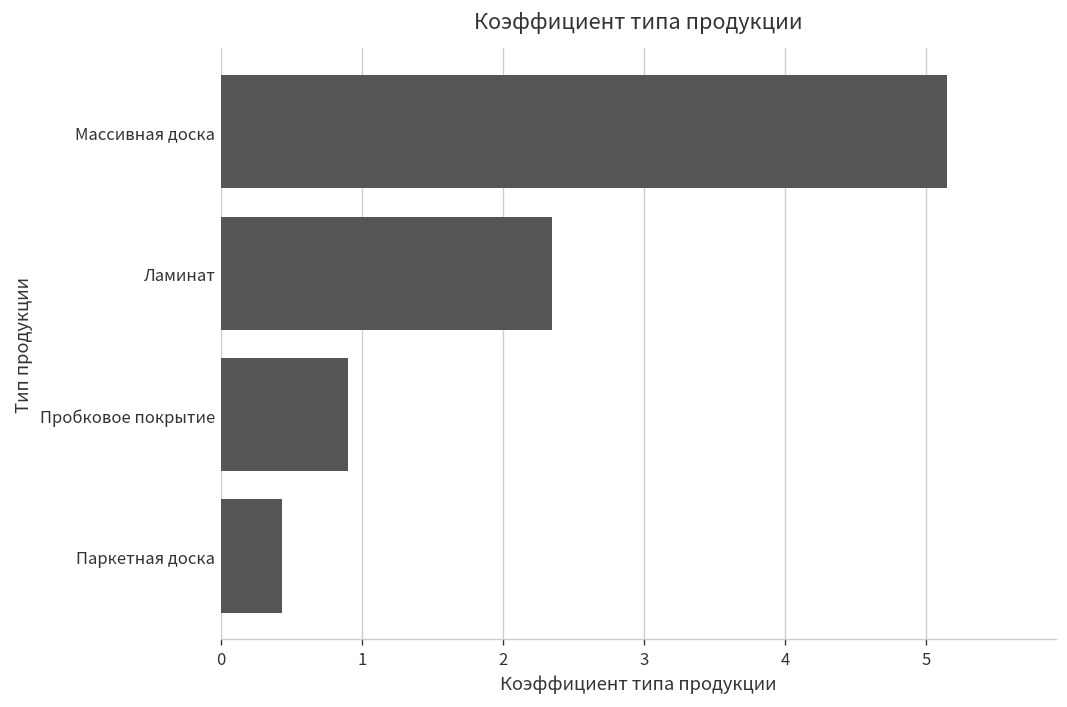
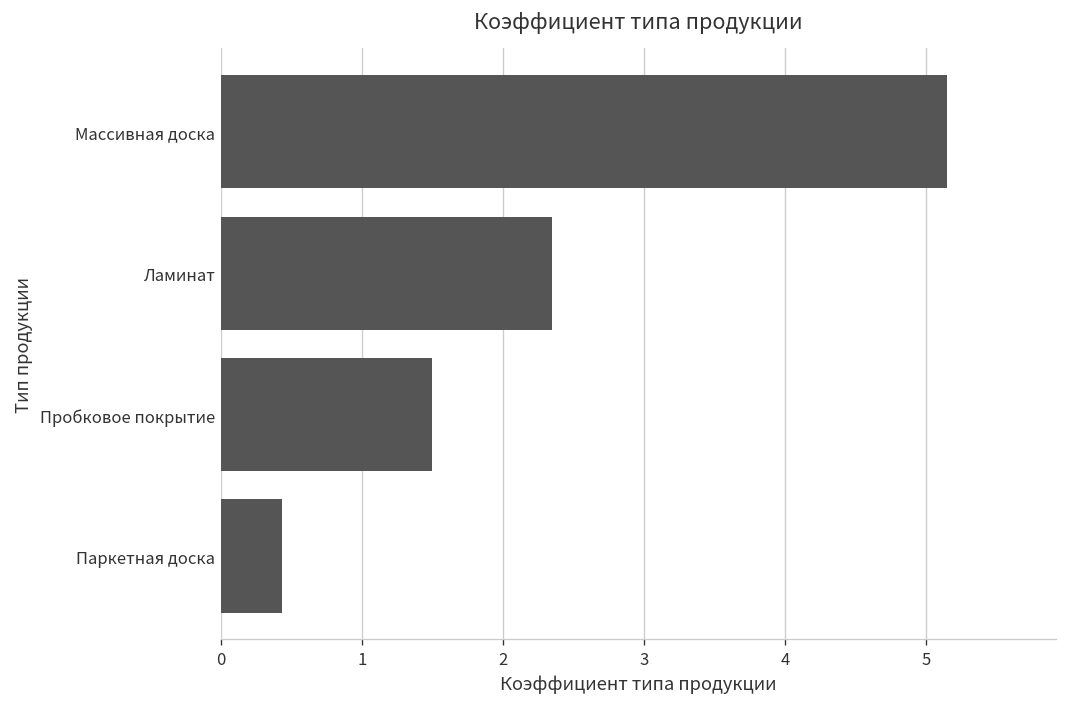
Пробковое покрытие: 0.9 -> 1.5
